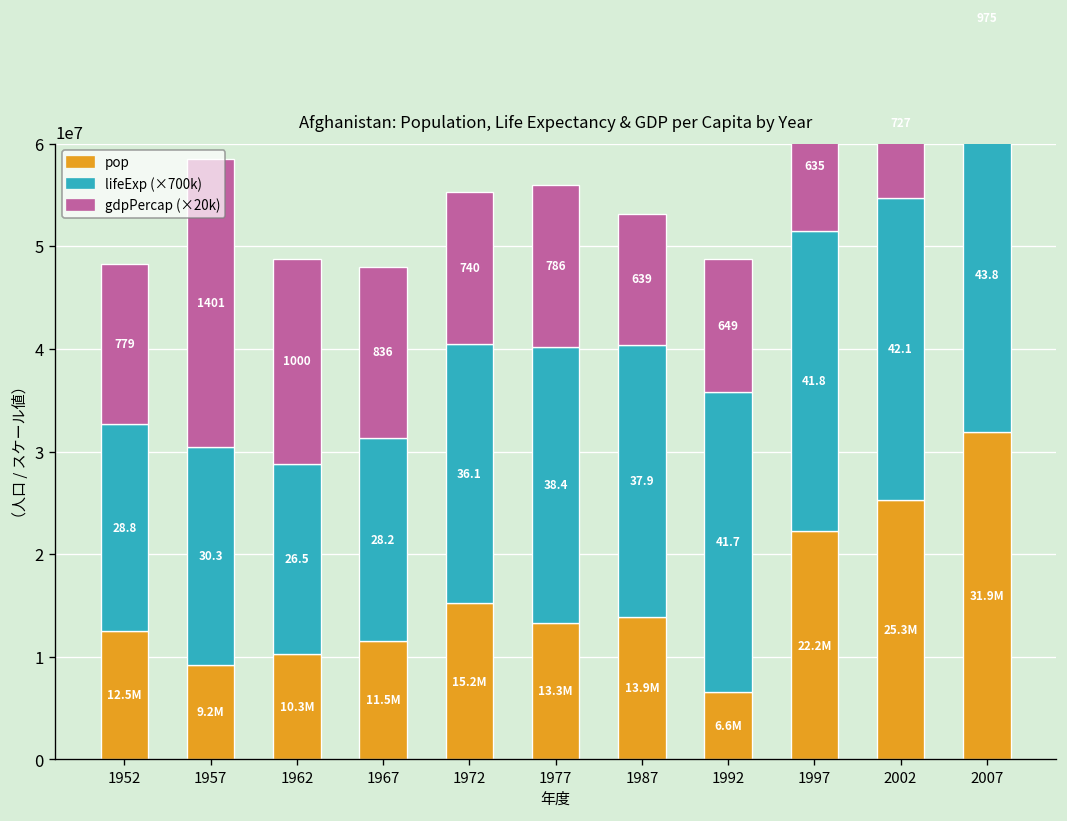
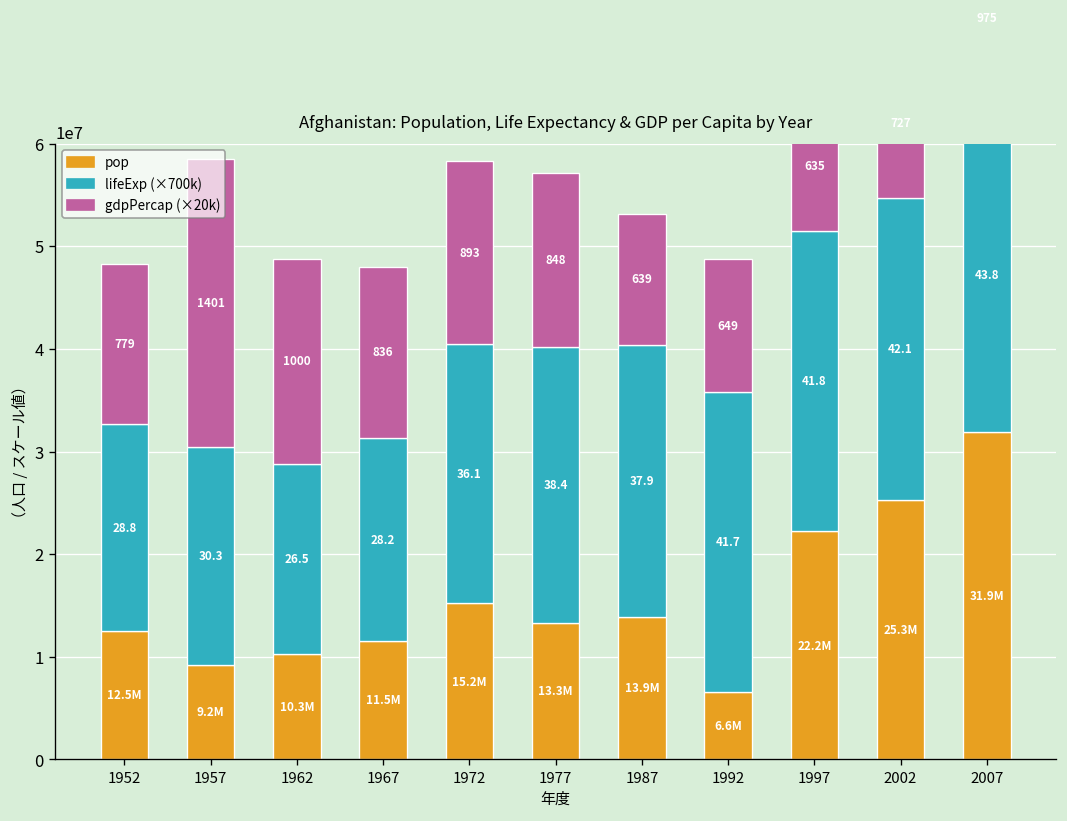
gdpPercap (×20k), 1972: 740 -> 893
gdpPercap (×20k), 1977: 786 -> 848
